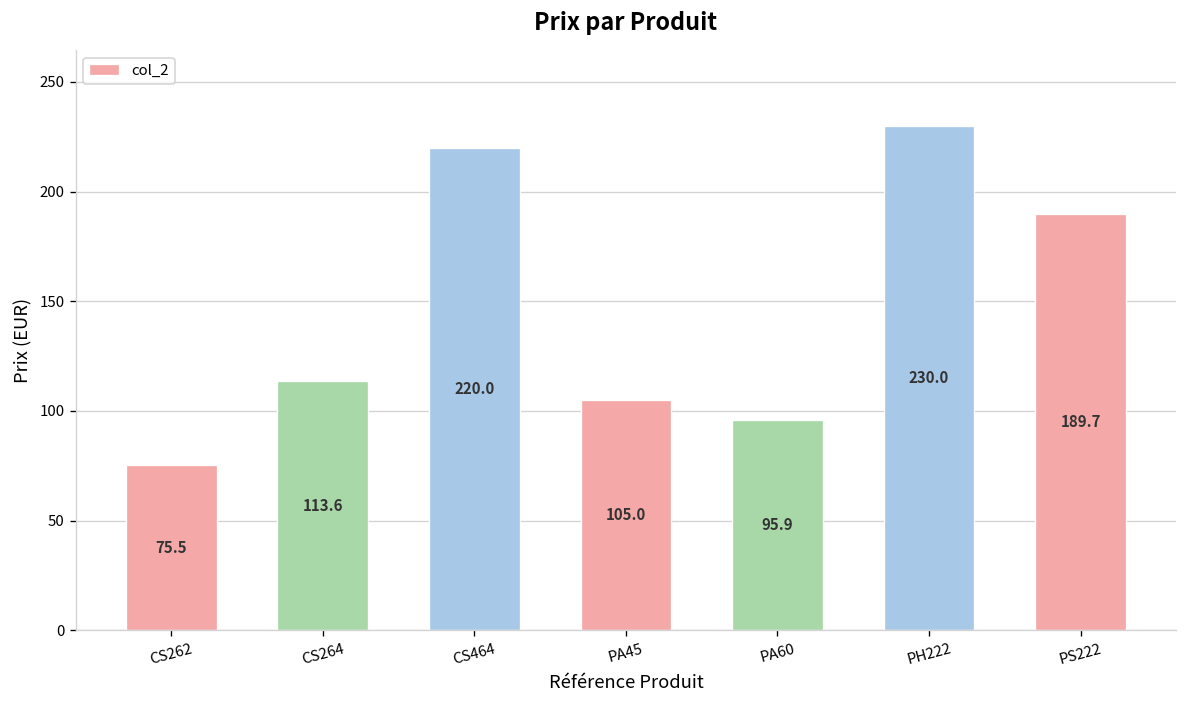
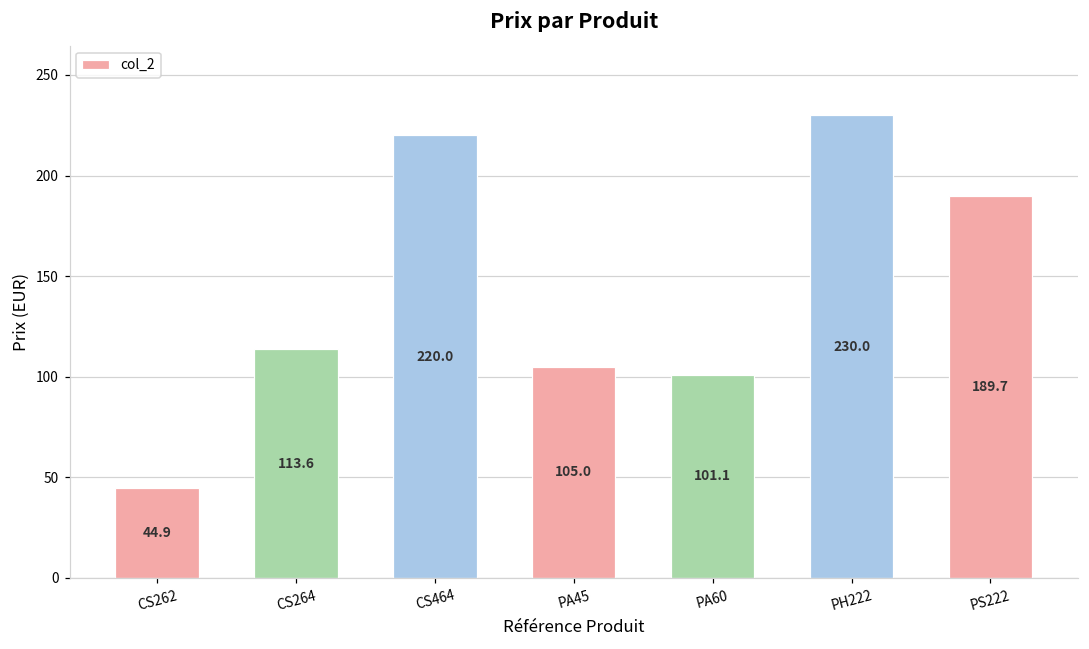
CS262: 75.5 -> 44.9
PA60: 95.9 -> 101.1
